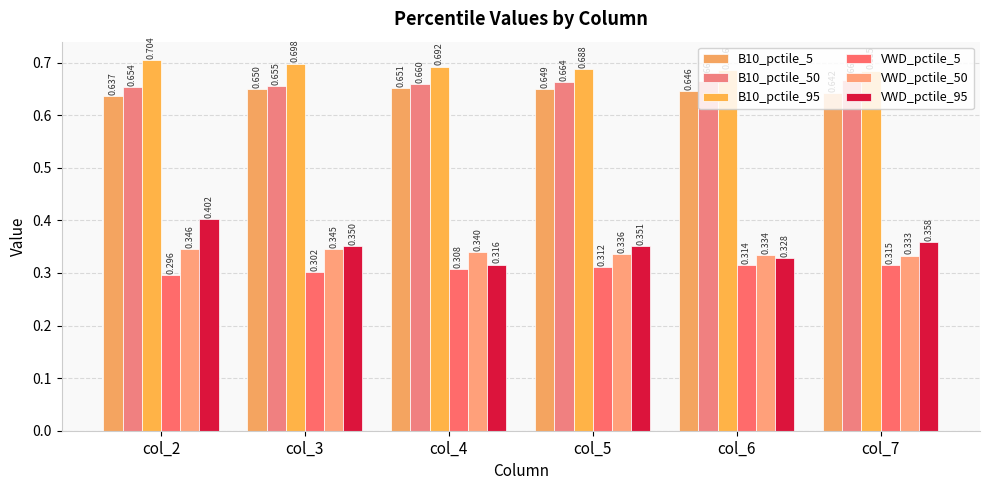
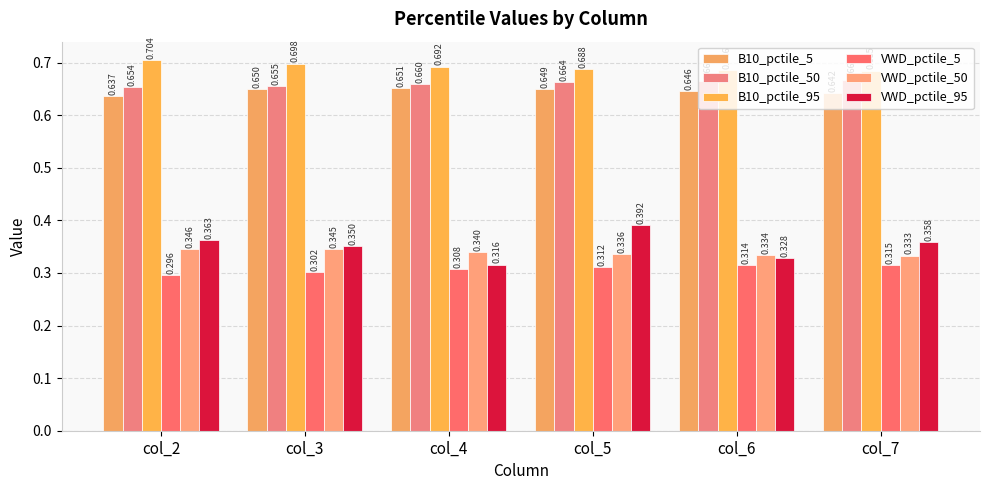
VWD_pctile_95, col_2: 0.402 -> 0.363
VWD_pctile_95, col_5: 0.351 -> 0.392
